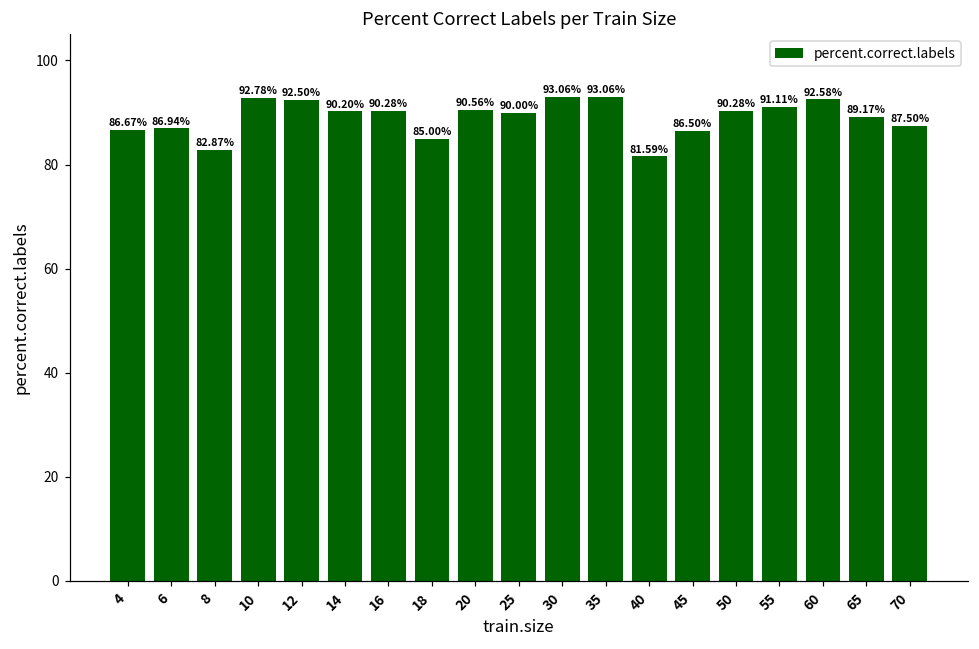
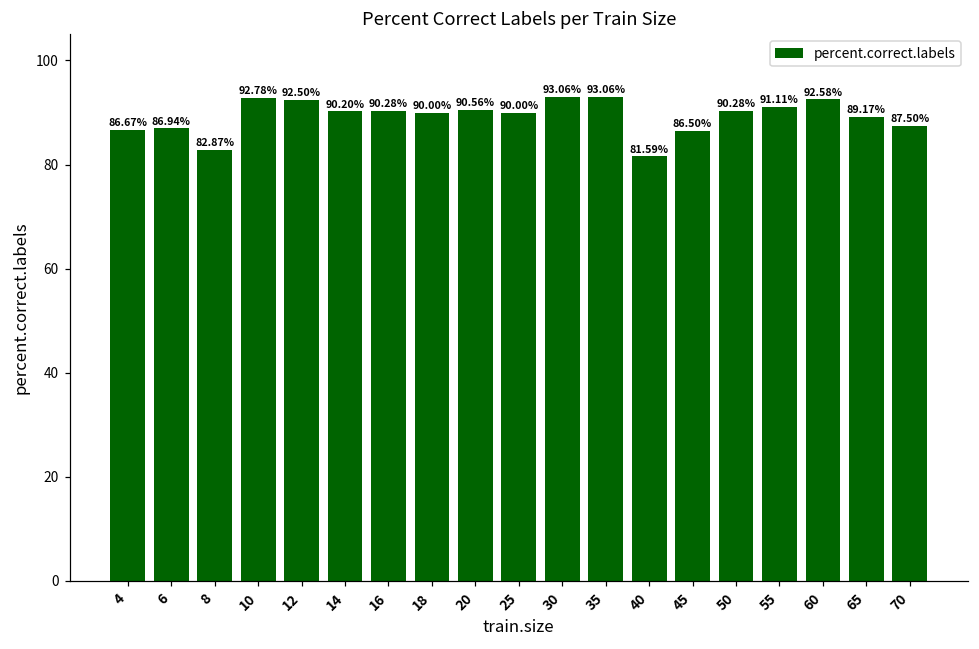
18: 85.00% -> 90.00%
